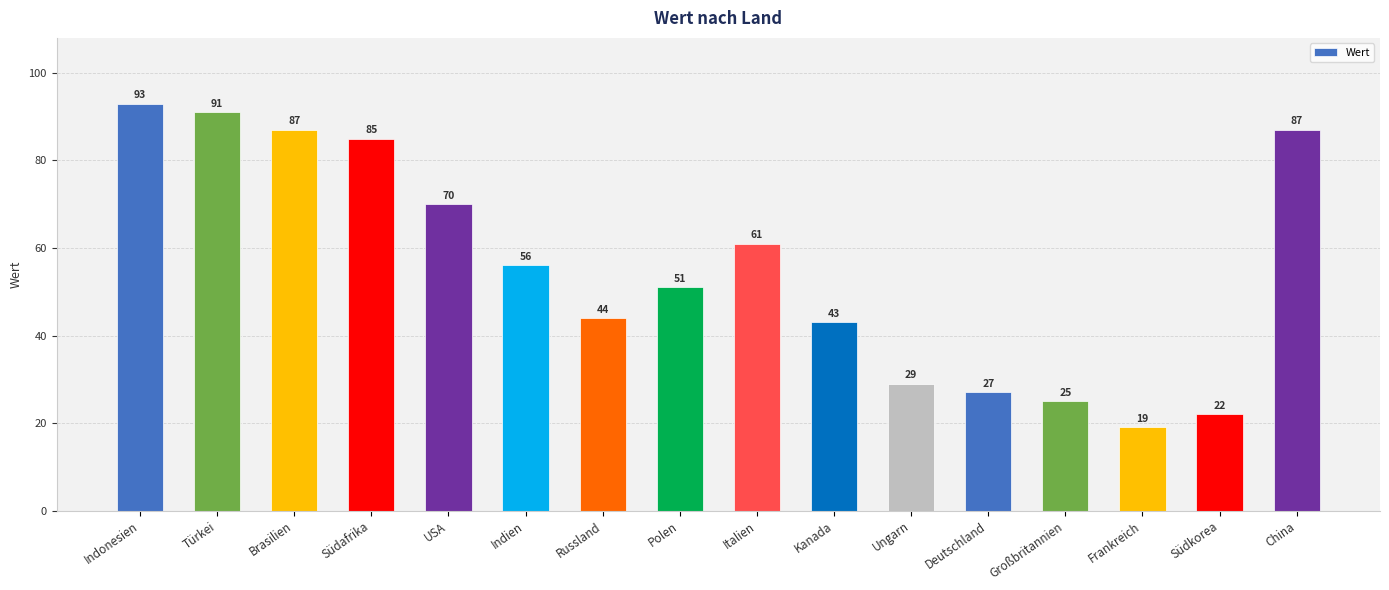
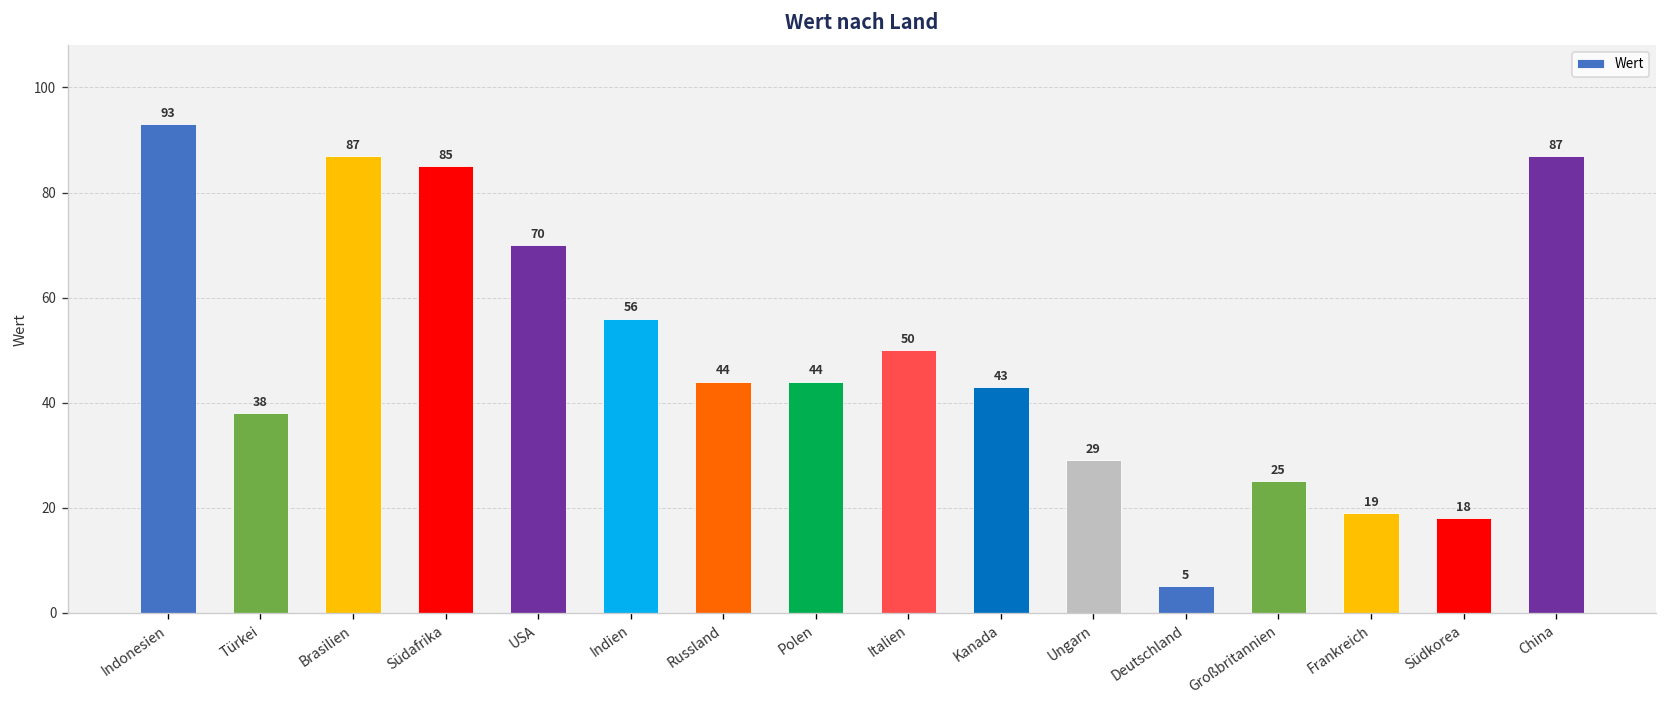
Türkei: 91 -> 38
Polen: 51 -> 44
Italien: 61 -> 50
Deutschland: 27 -> 5
Südkorea: 22 -> 18
